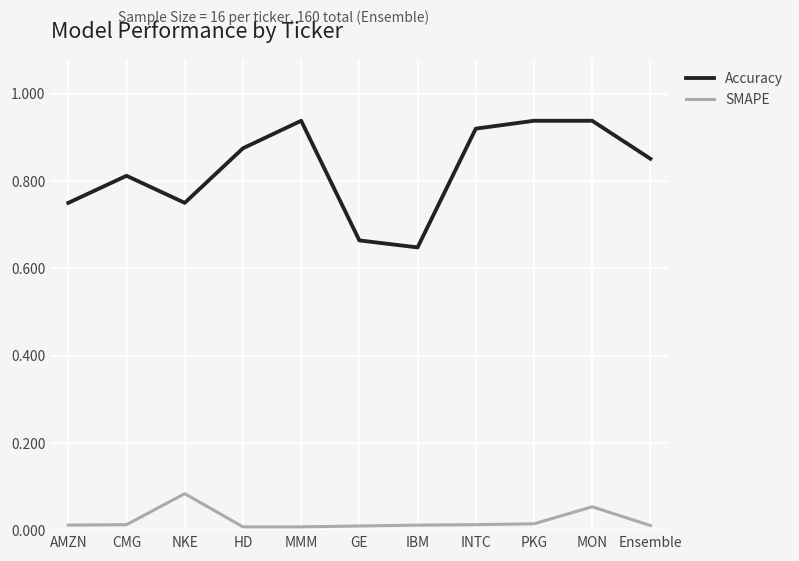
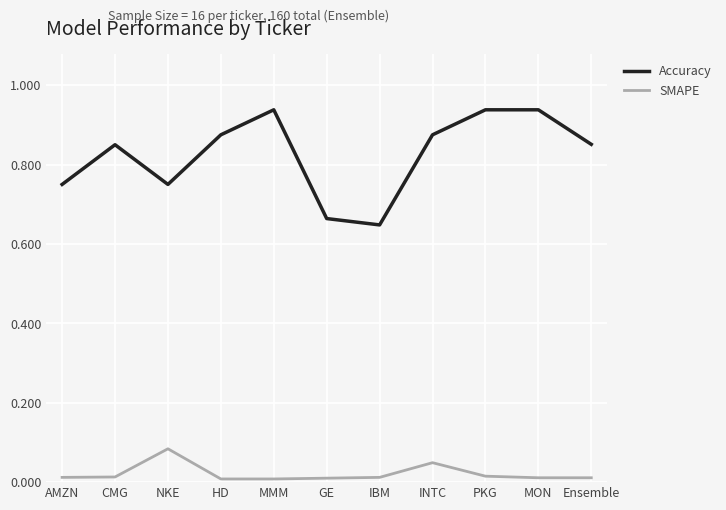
Accuracy, CMG: 0.81 -> 0.85
Accuracy, INTC: 0.92 -> 0.88
SMAPE, INTC: 0.01 -> 0.05
SMAPE, MON: 0.05 -> 0.01
